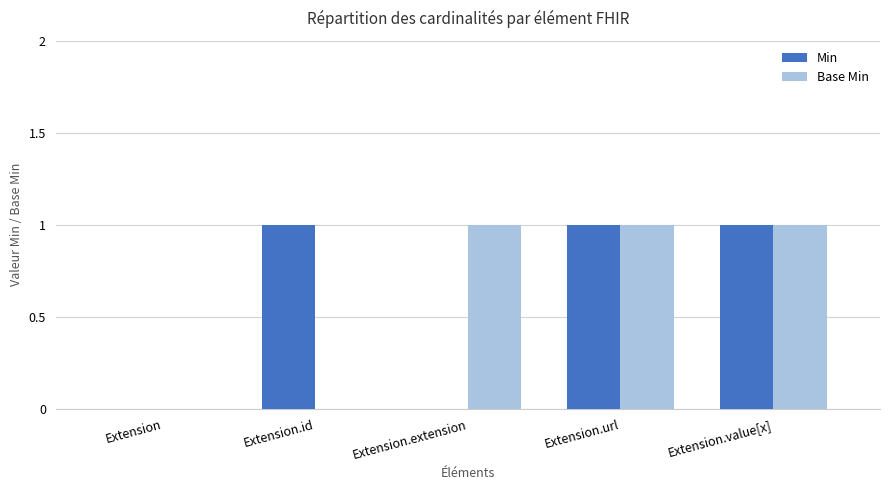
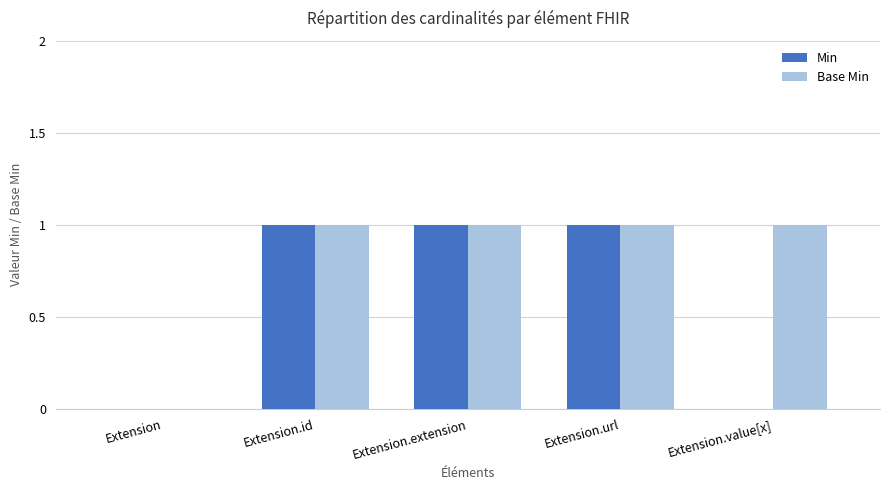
Base Min, Extension.id: 0 -> 1
Min, Extension.extension: 0 -> 1
Min, Extension.value[x]: 1 -> 0
